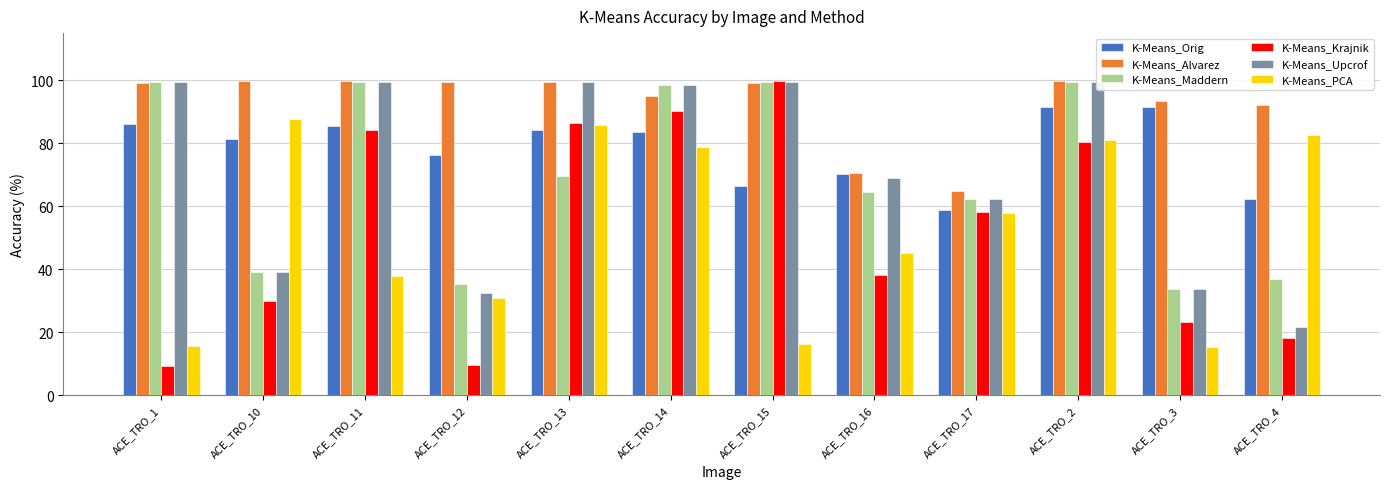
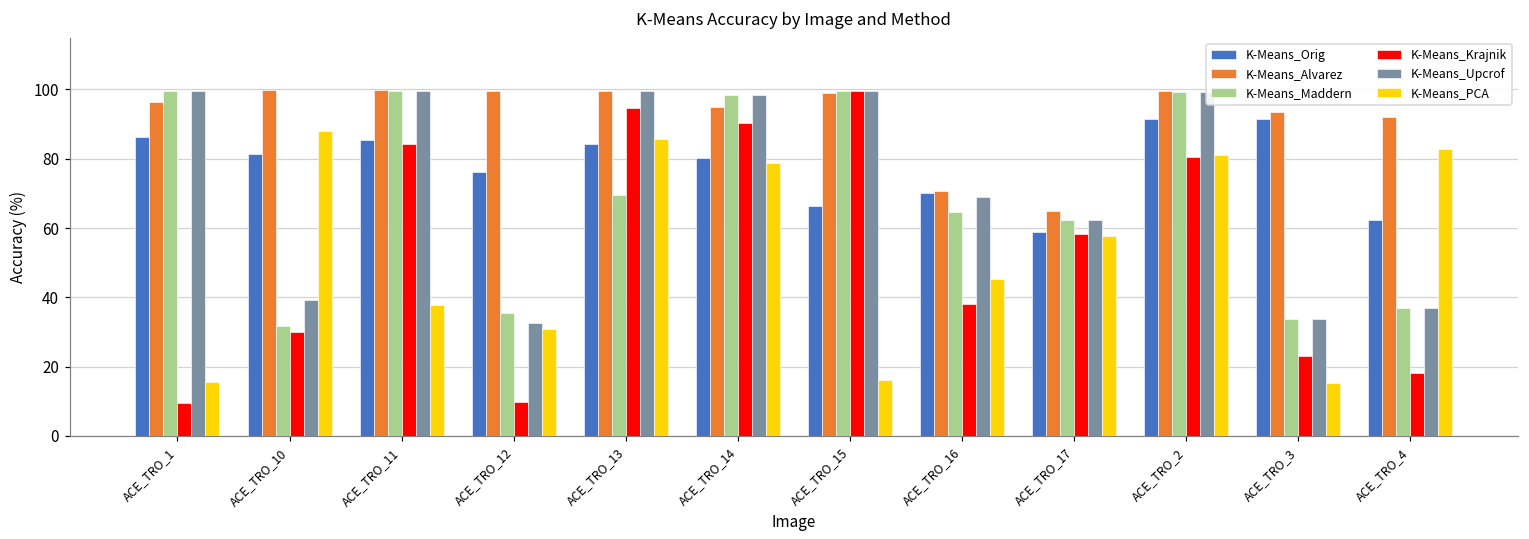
K-Means_Alvarez, ACE_TRO_1: 99 -> 96
K-Means_Maddern, ACE_TRO_10: 39 -> 32
K-Means_Krajnik, ACE_TRO_13: 86 -> 95
K-Means_Orig, ACE_TRO_14: 84 -> 80
K-Means_Upcrof, ACE_TRO_4: 22 -> 37
